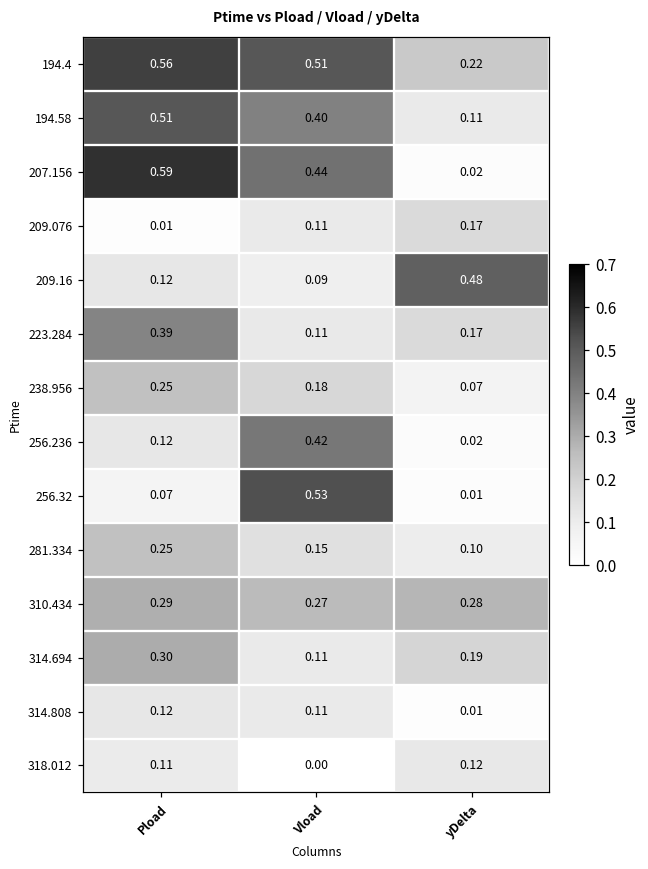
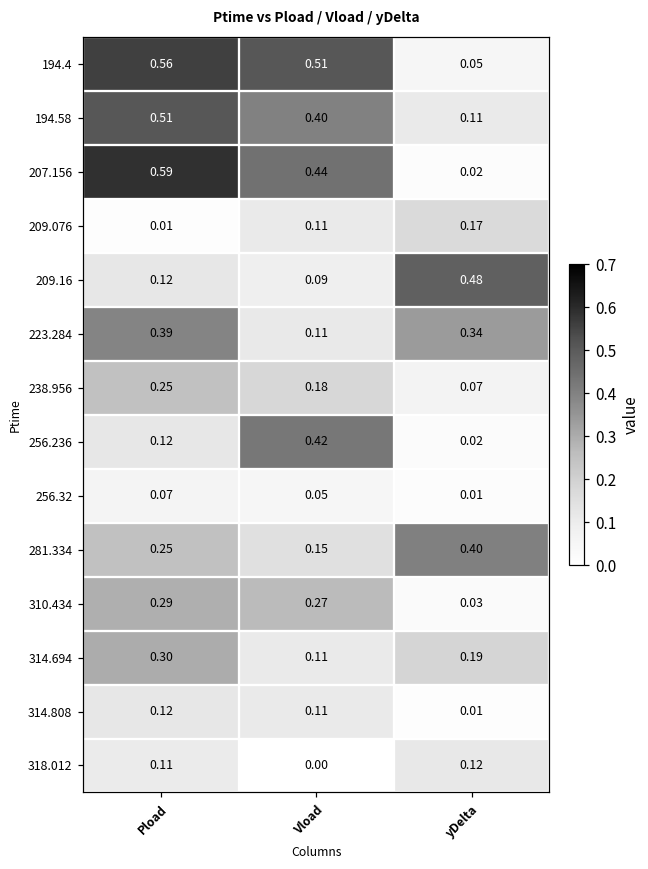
194.4, yDelta: 0.22 -> 0.05
223.284, yDelta: 0.17 -> 0.34
256.32, Vload: 0.53 -> 0.05
281.334, yDelta: 0.10 -> 0.40
310.434, yDelta: 0.28 -> 0.03
